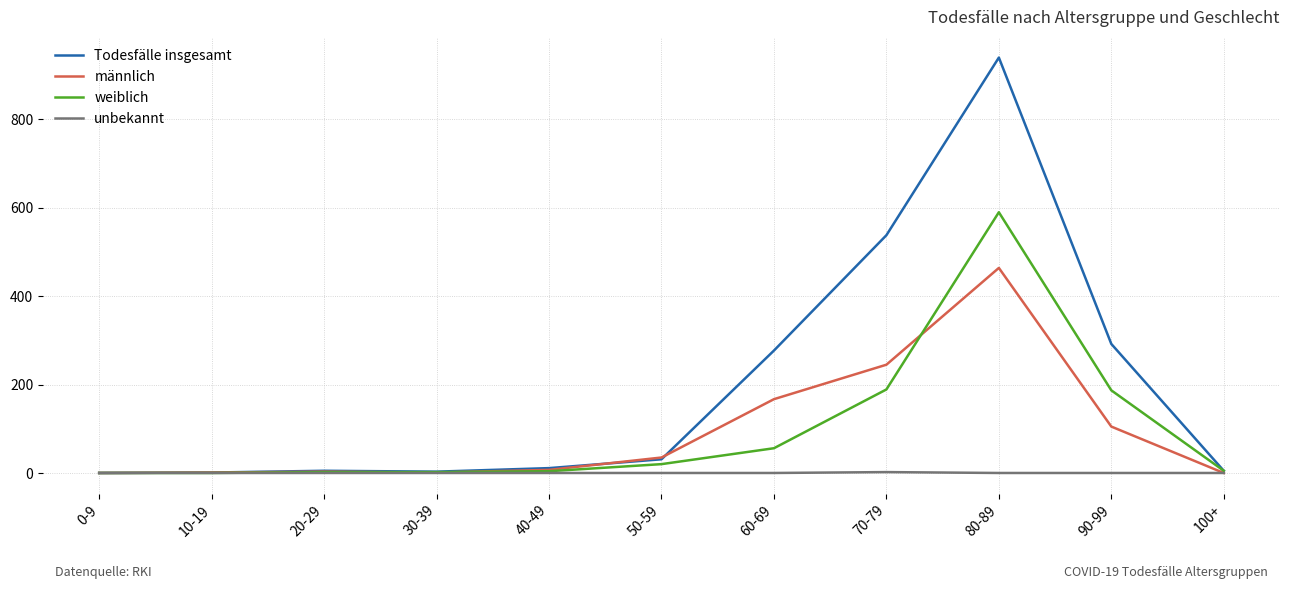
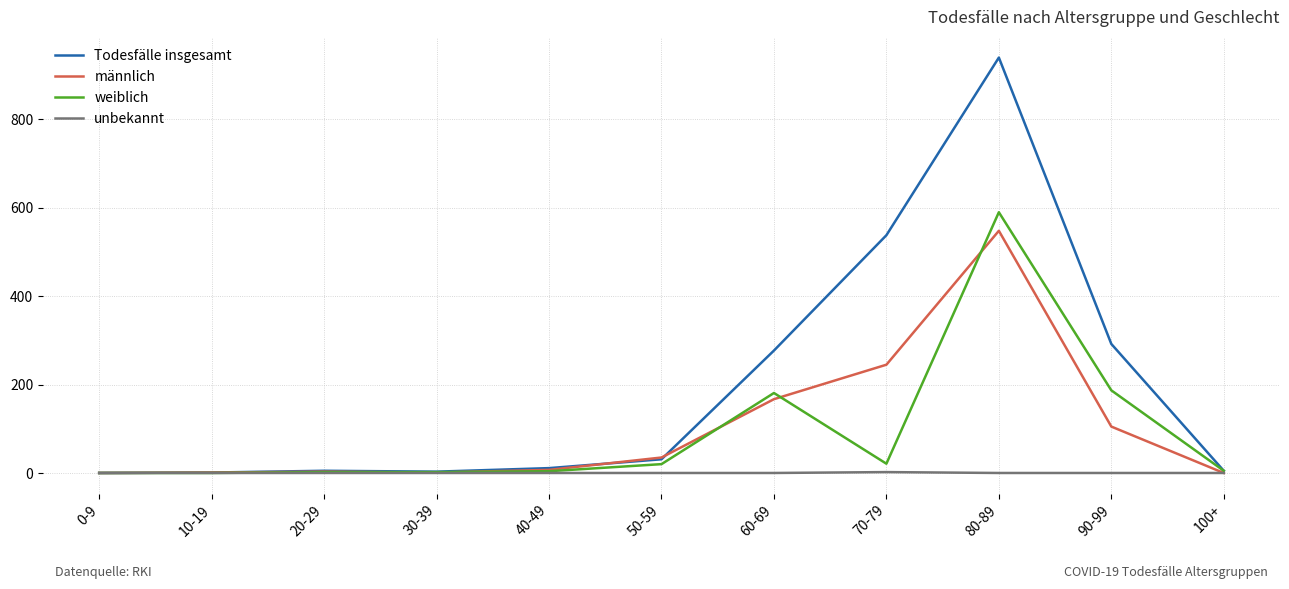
weiblich, 60-69: 60 -> 180
weiblich, 70-79: 190 -> 20
männlich, 80-89: 460 -> 550
